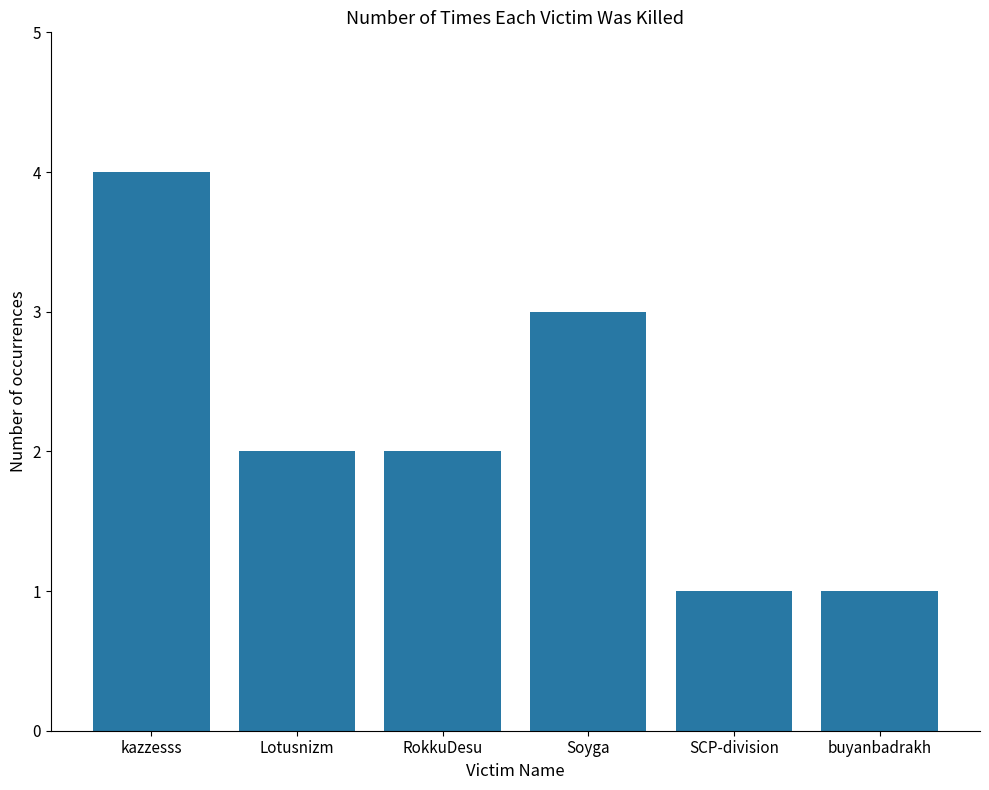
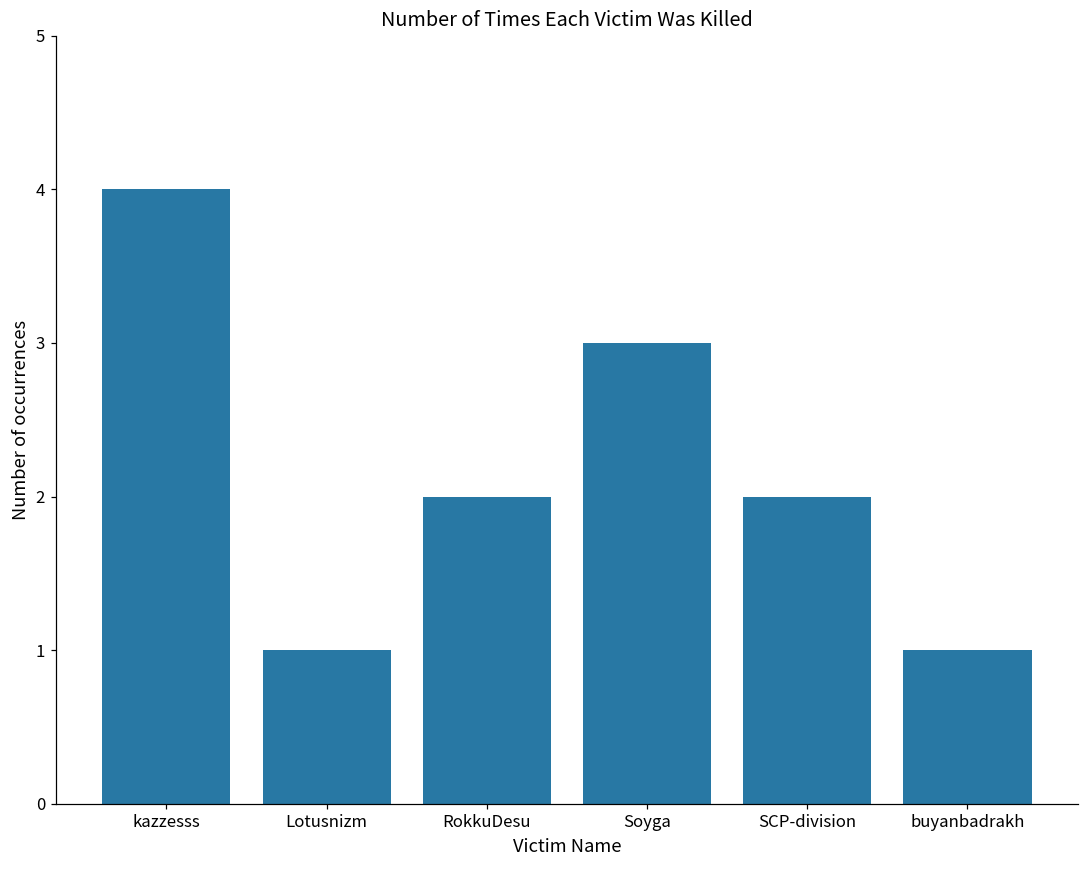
Lotusnizm: 2 -> 1
SCP-division: 1 -> 2
